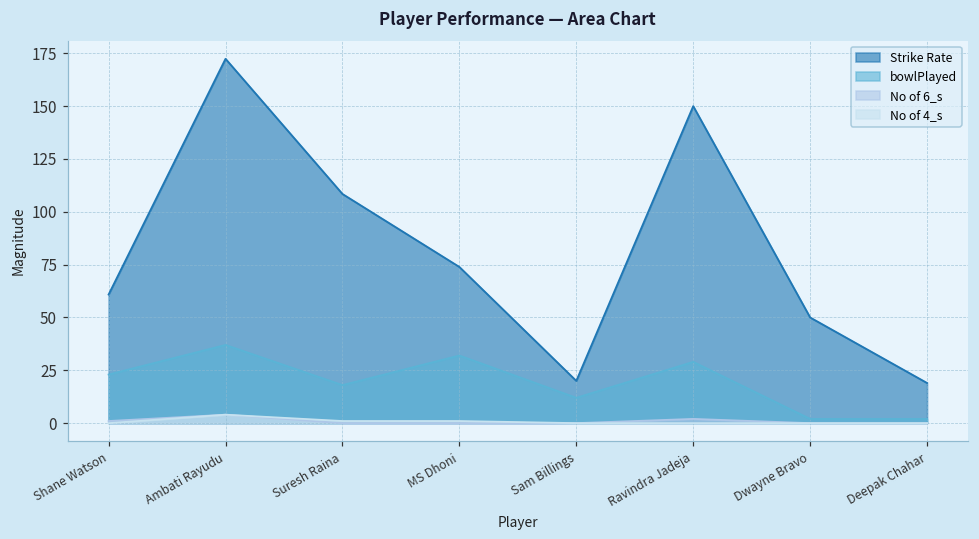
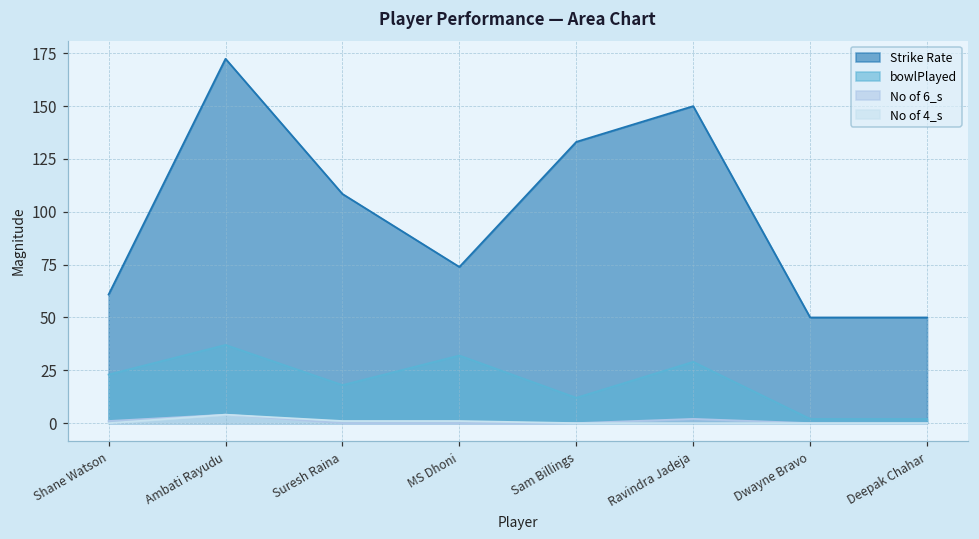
Strike Rate, Sam Billings: 20 -> 133
Strike Rate, Deepak Chahar: 19 -> 50
